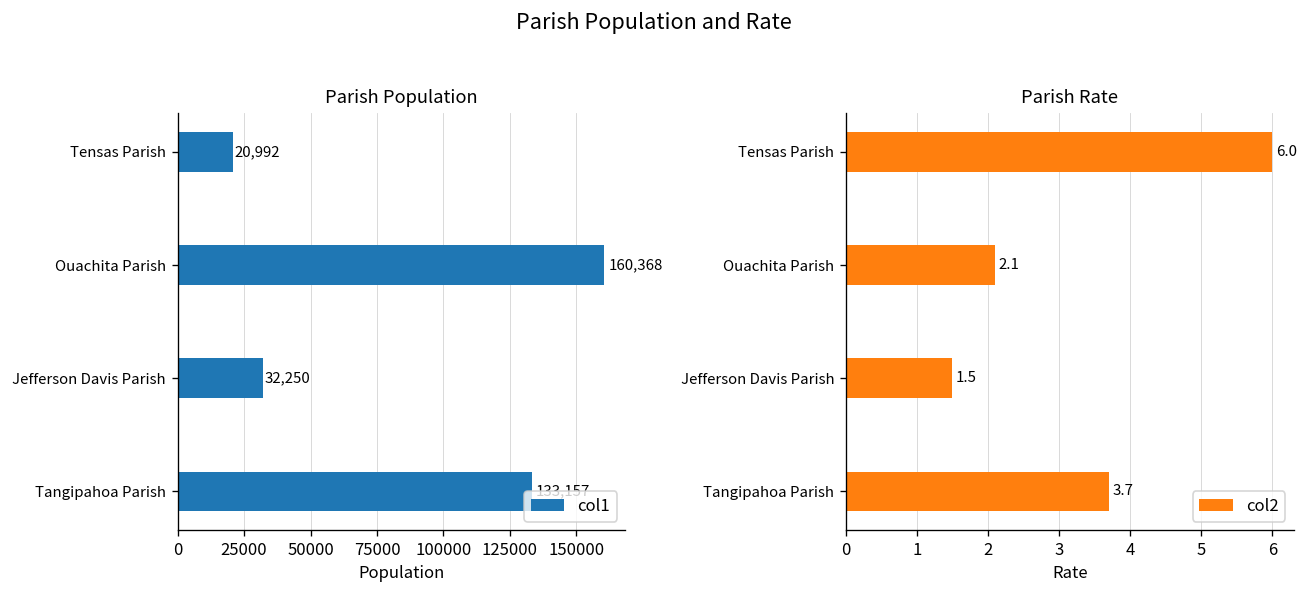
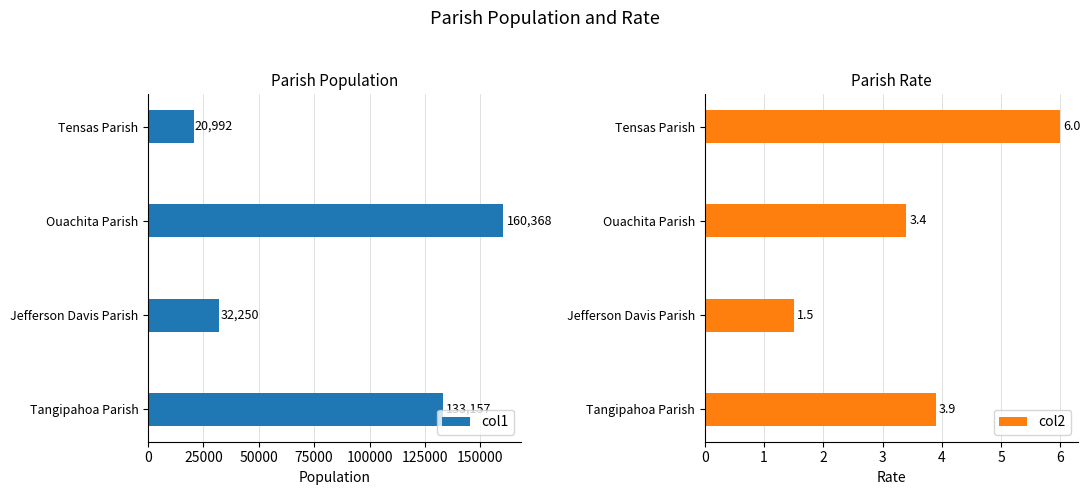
Parish Rate, Ouachita Parish: 2.1 -> 3.4
Parish Rate, Tangipahoa Parish: 3.7 -> 3.9
